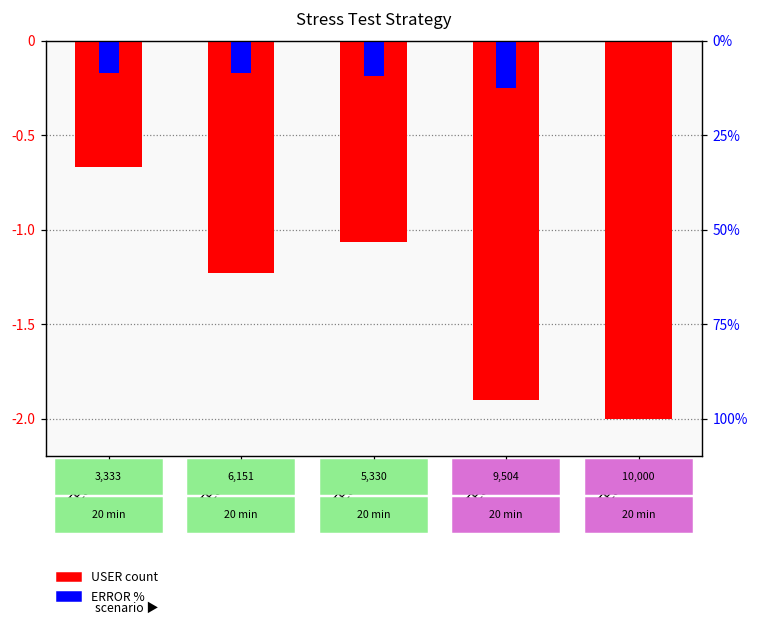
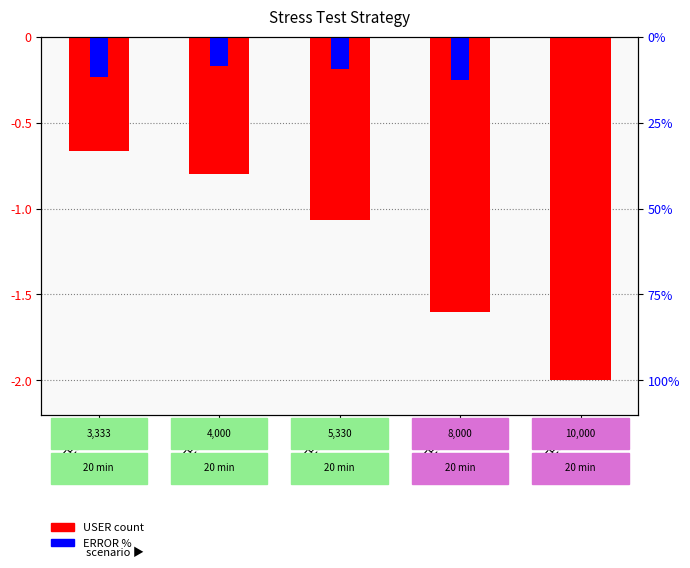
ERROR %, TEST-1: -0.17 -> -0.23
USER count, TEST-2: -1.23 -> -0.80
USER count, TEST-4: -1.90 -> -1.60
